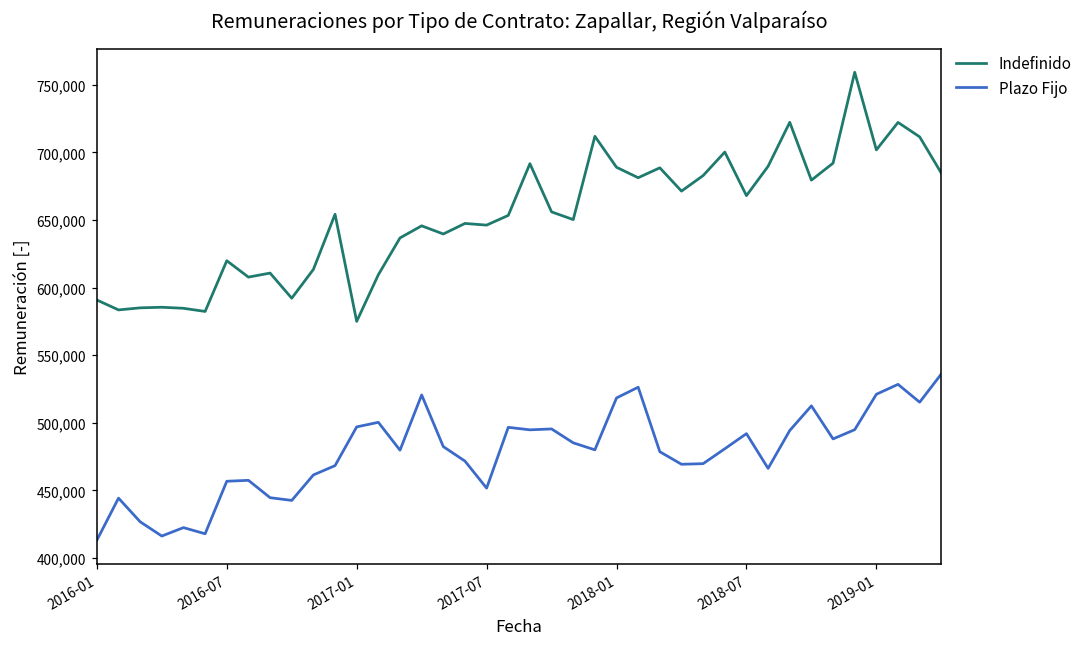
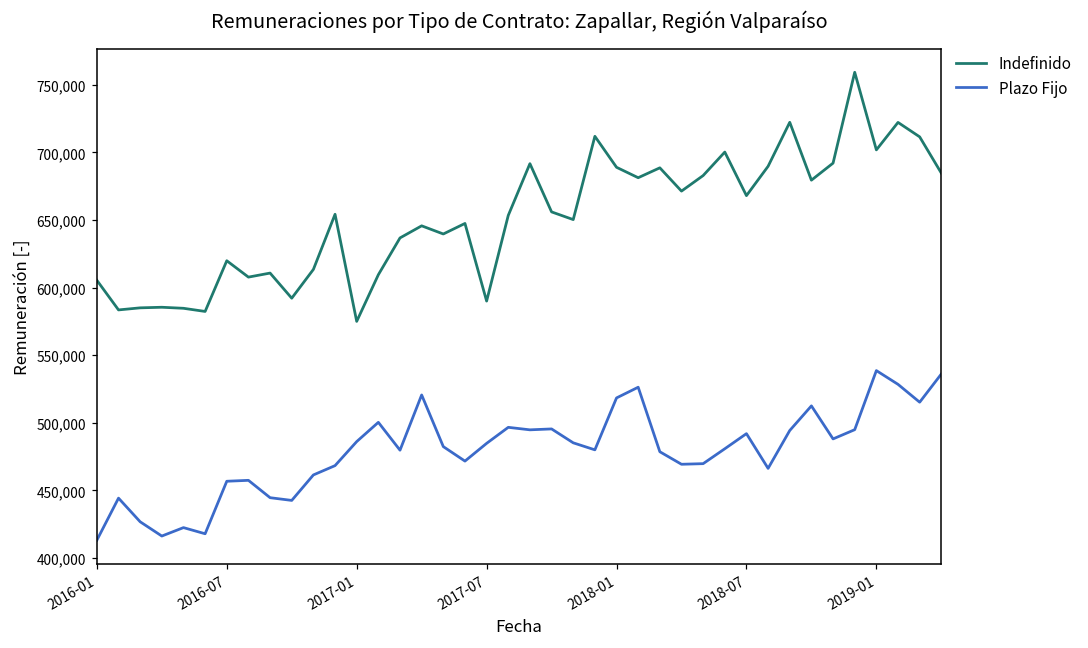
Indefinido, 2016-01: 591,000 -> 605,000
Plazo Fijo, 2017-01: 497,000 -> 486,000
Indefinido, 2017-07: 646,000 -> 590,000
Plazo Fijo, 2017-07: 452,000 -> 485,000
Plazo Fijo, 2019-01: 521,000 -> 539,000
